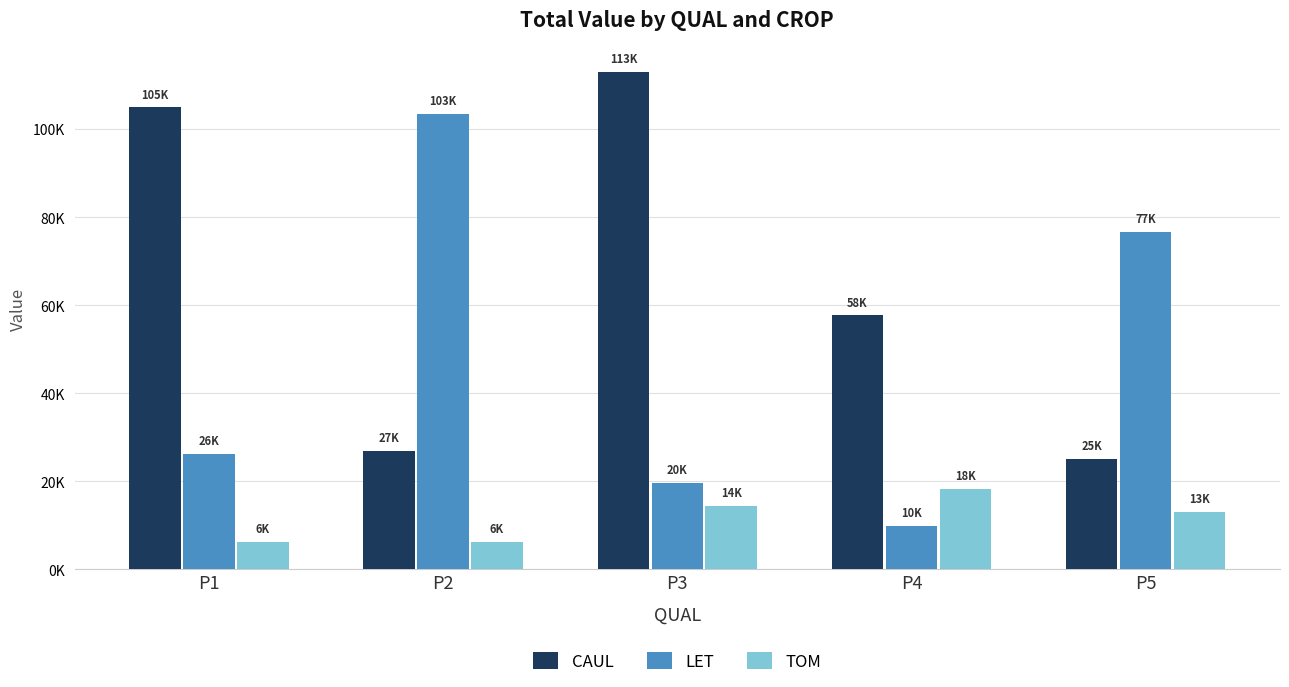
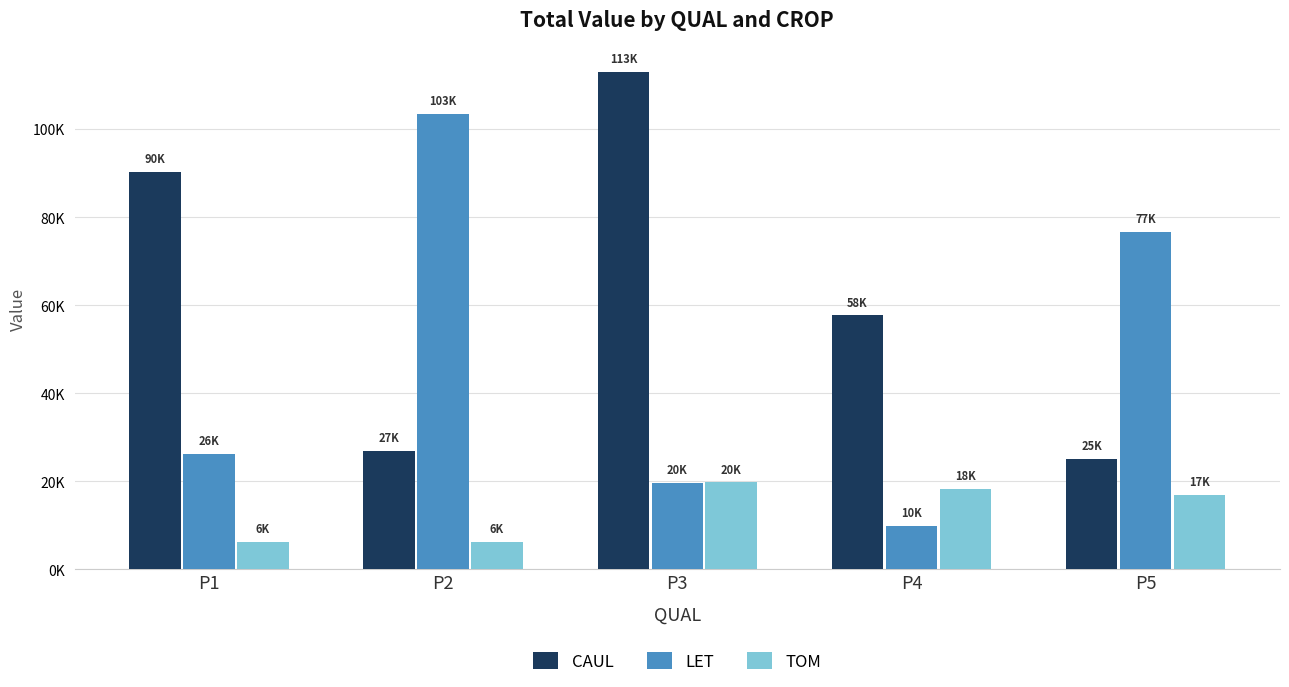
CAUL, P1: 105K -> 90K
TOM, P3: 14K -> 20K
TOM, P5: 13K -> 17K
